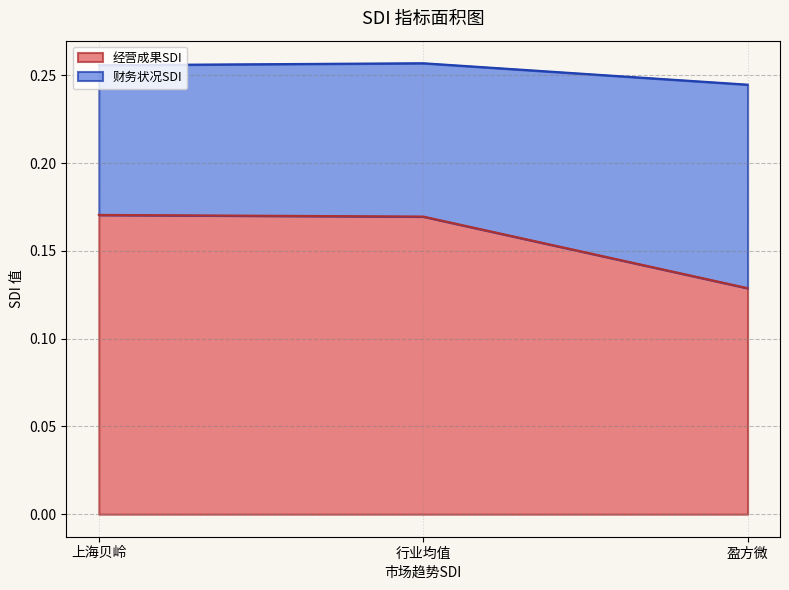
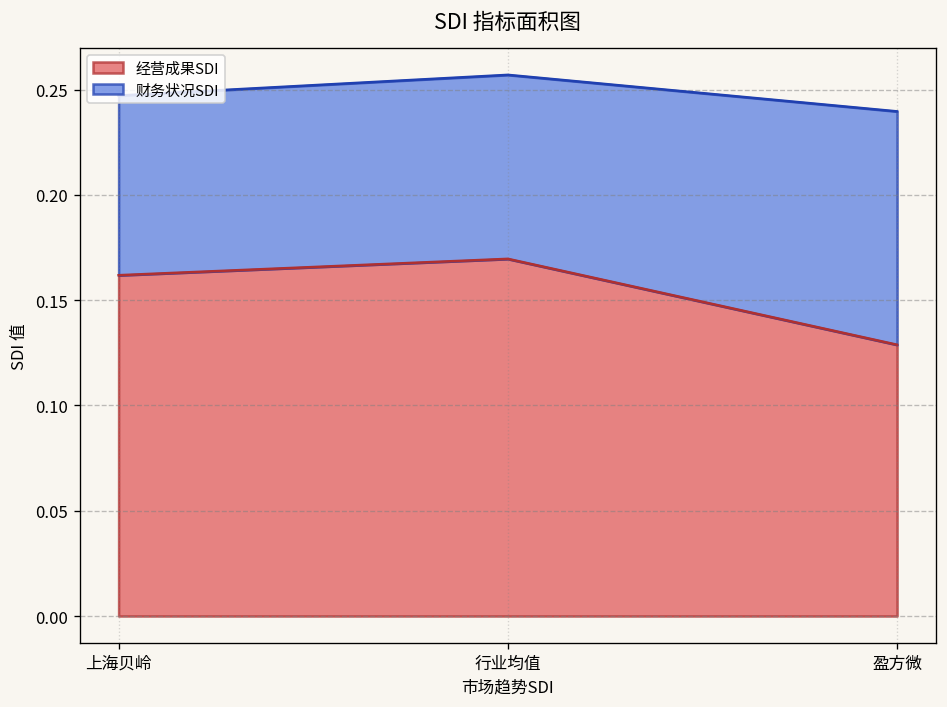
经营成果SDI, 上海贝岭: 0.171 -> 0.162
财务状况SDI, 盈方微: 0.116 -> 0.111
